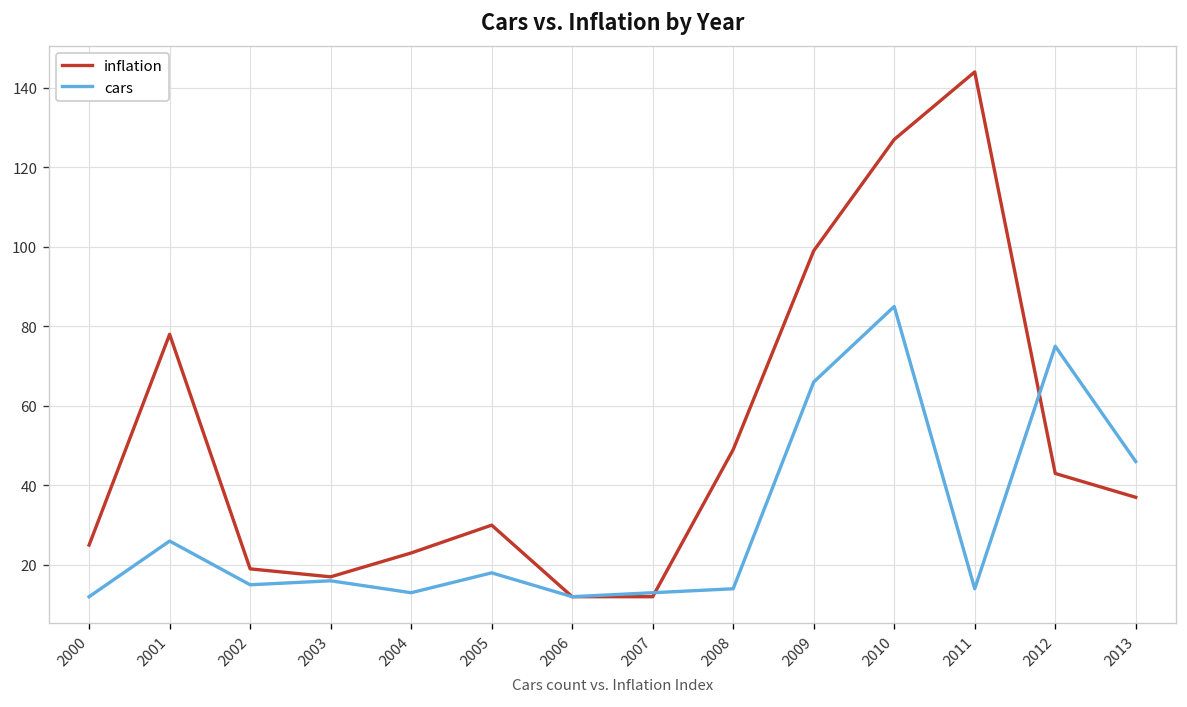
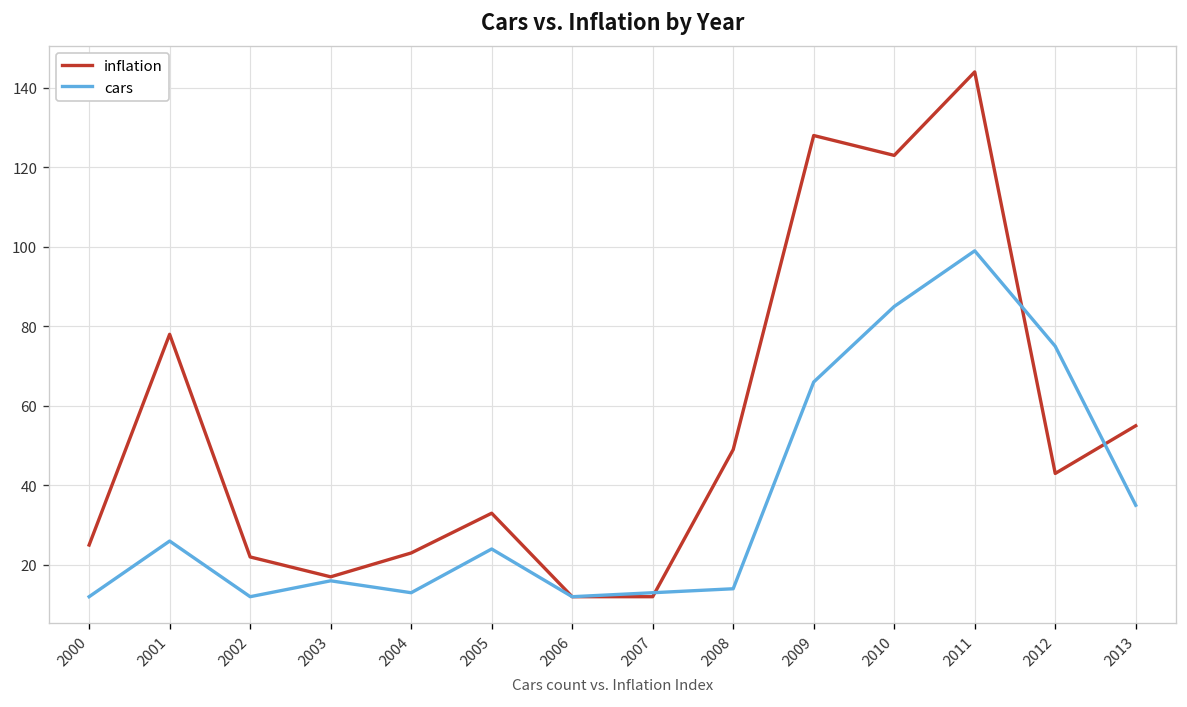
inflation, 2002: 19 -> 22
cars, 2002: 15 -> 12
inflation, 2005: 30 -> 33
cars, 2005: 18 -> 24
inflation, 2009: 99 -> 128
inflation, 2010: 127 -> 123
cars, 2011: 14 -> 99
inflation, 2013: 37 -> 55
cars, 2013: 46 -> 35
